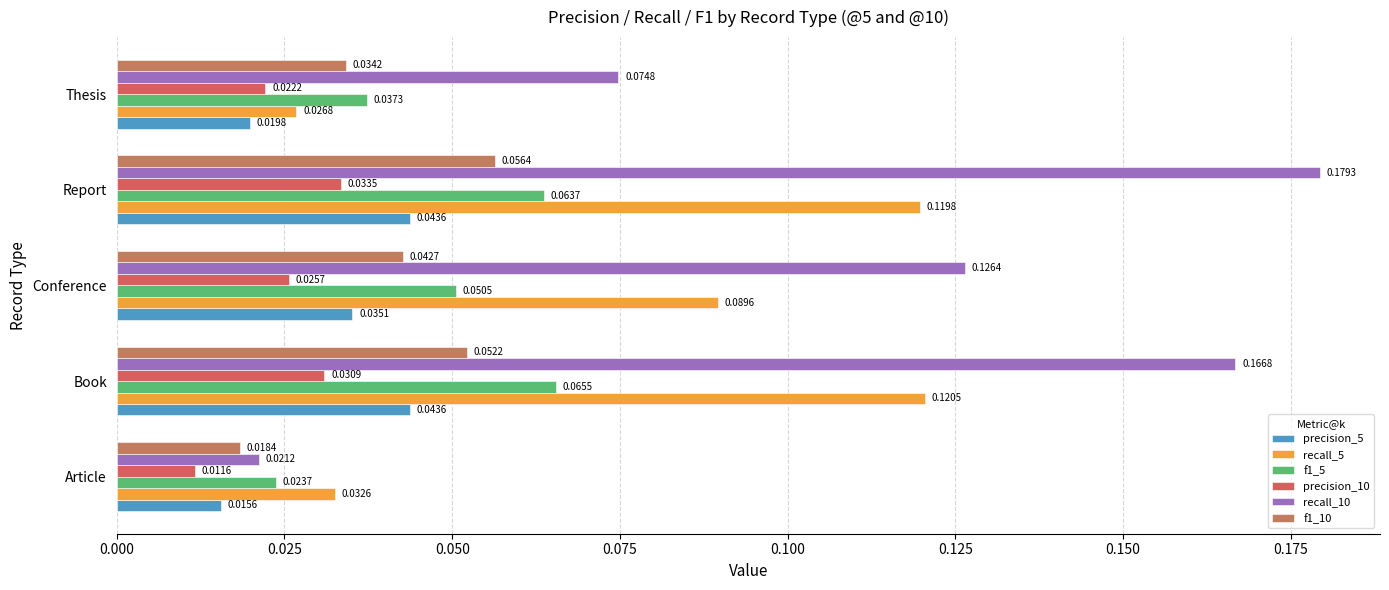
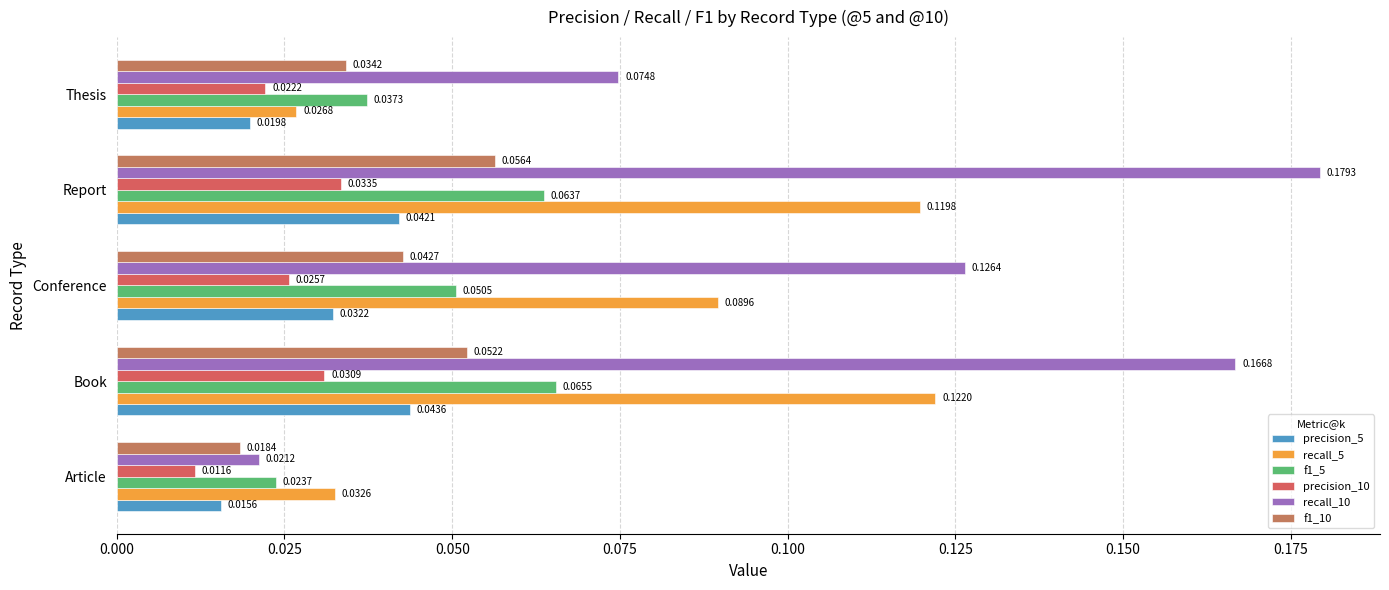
precision_5, Report: 0.0436 -> 0.0421
precision_5, Conference: 0.0351 -> 0.0322
recall_5, Book: 0.1205 -> 0.1220
